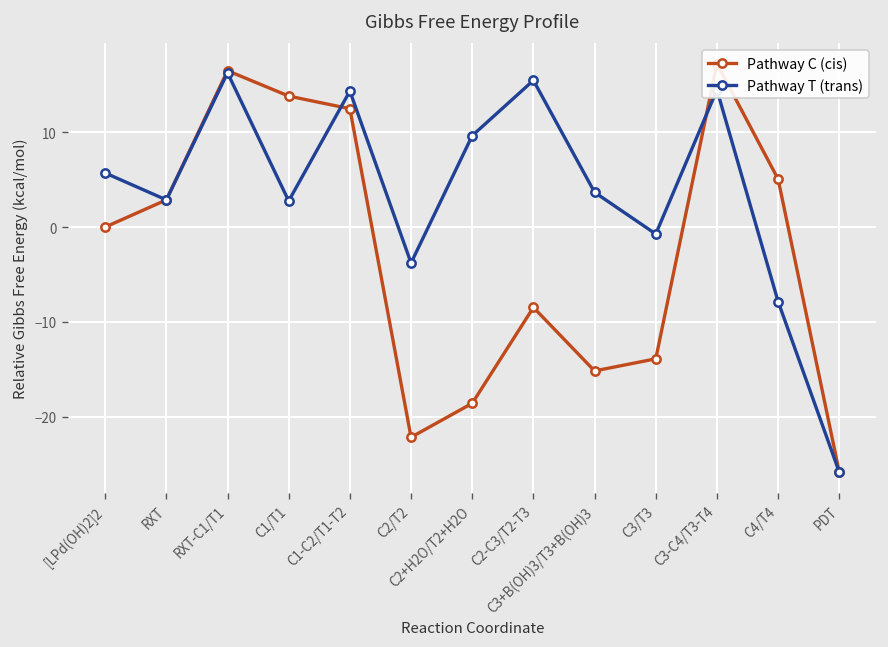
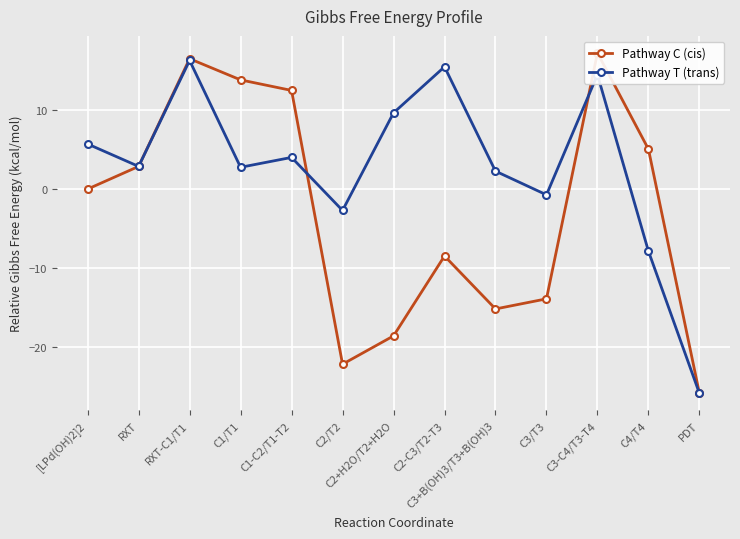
Pathway T (trans), C1-C2/T1-T2: 14 -> 4
Pathway T (trans), C2/T2: -4 -> -3
Pathway T (trans), C3+B(OH)3/T3+B(OH)3: 4 -> 2
